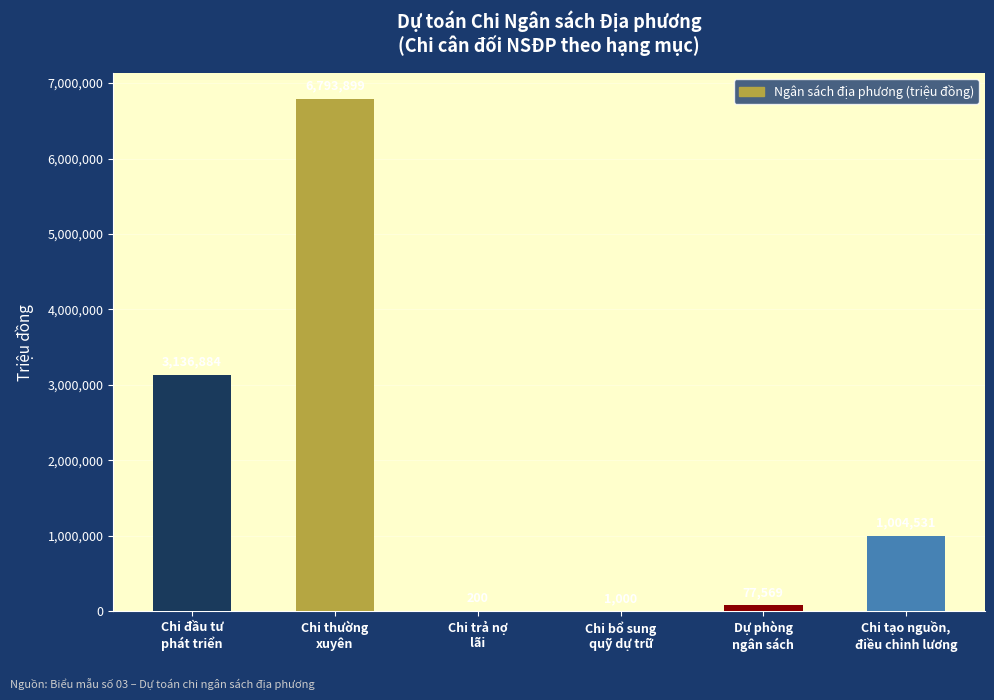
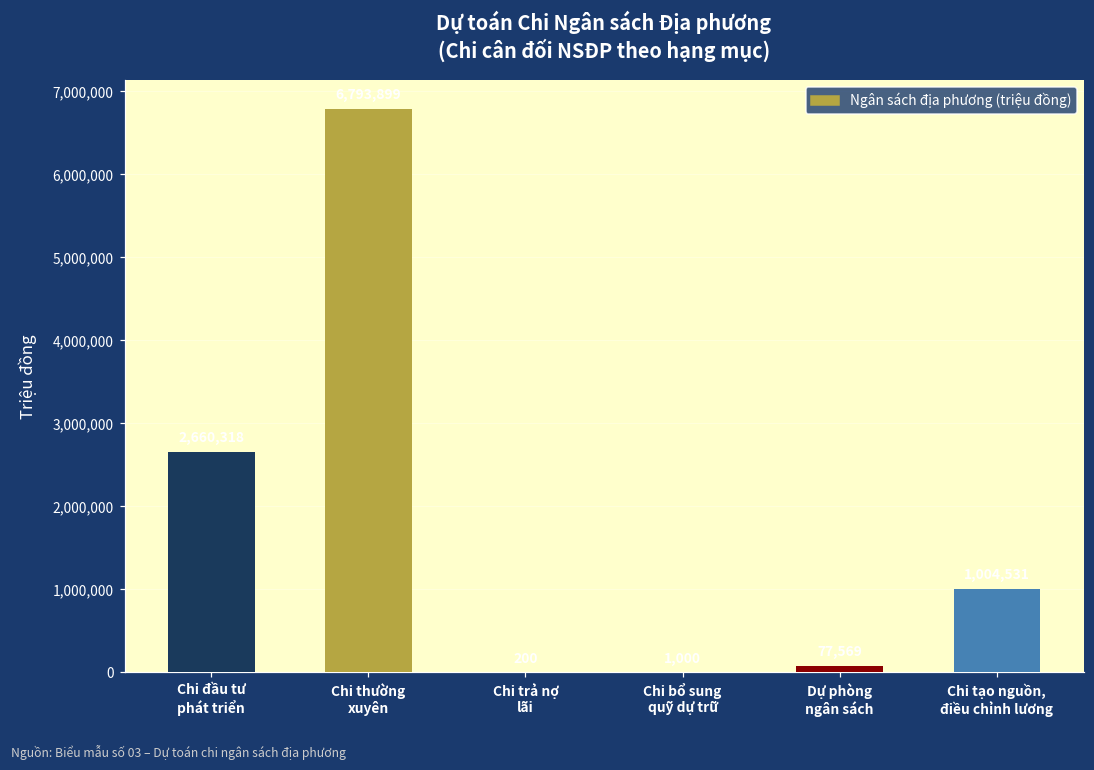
Chi đầu tư phát triển: 3,136,884 -> 2,660,318
